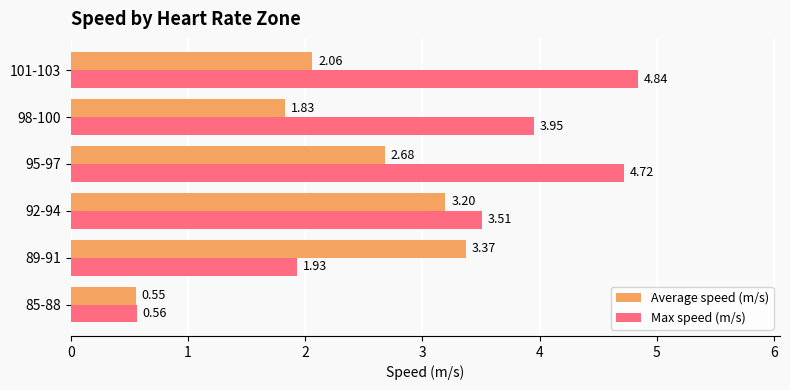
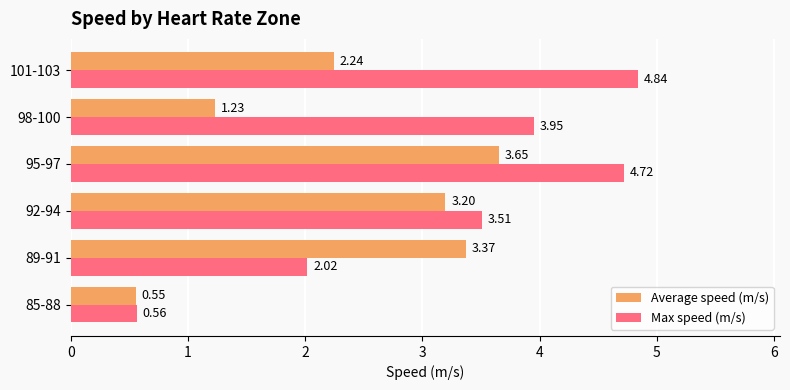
Average speed (m/s), 101-103: 2.06 -> 2.24
Average speed (m/s), 98-100: 1.83 -> 1.23
Average speed (m/s), 95-97: 2.68 -> 3.65
Max speed (m/s), 89-91: 1.93 -> 2.02
